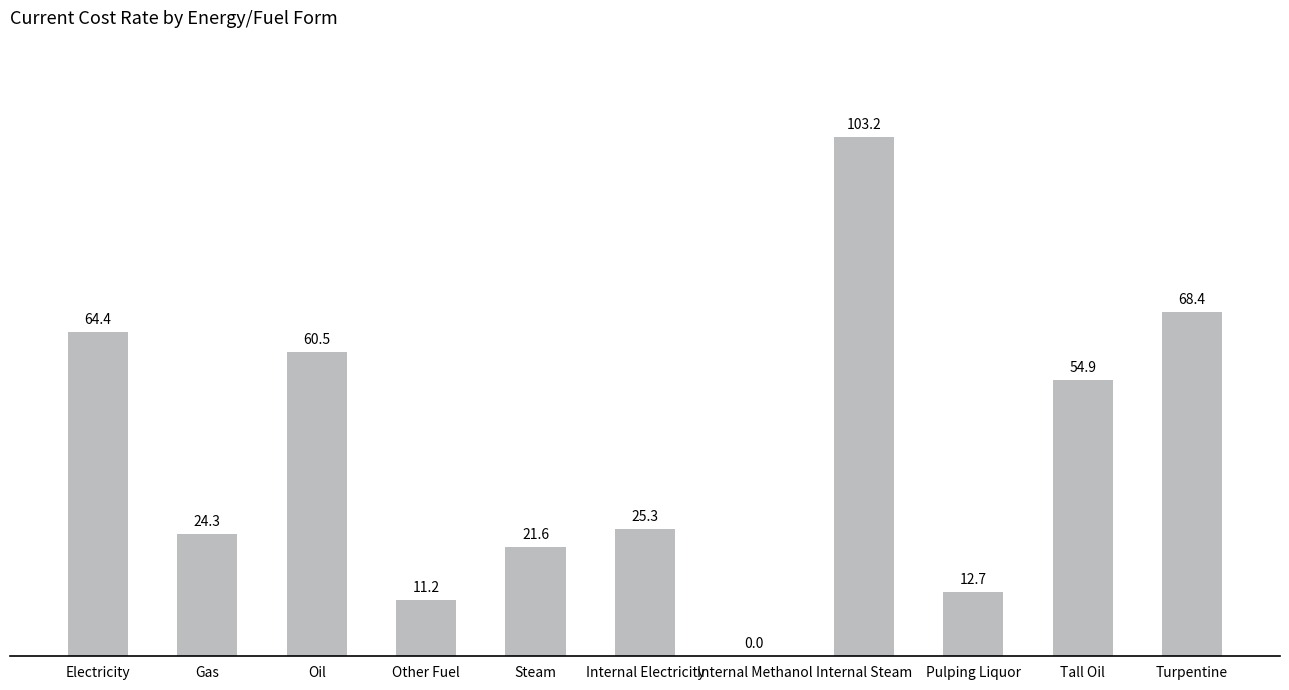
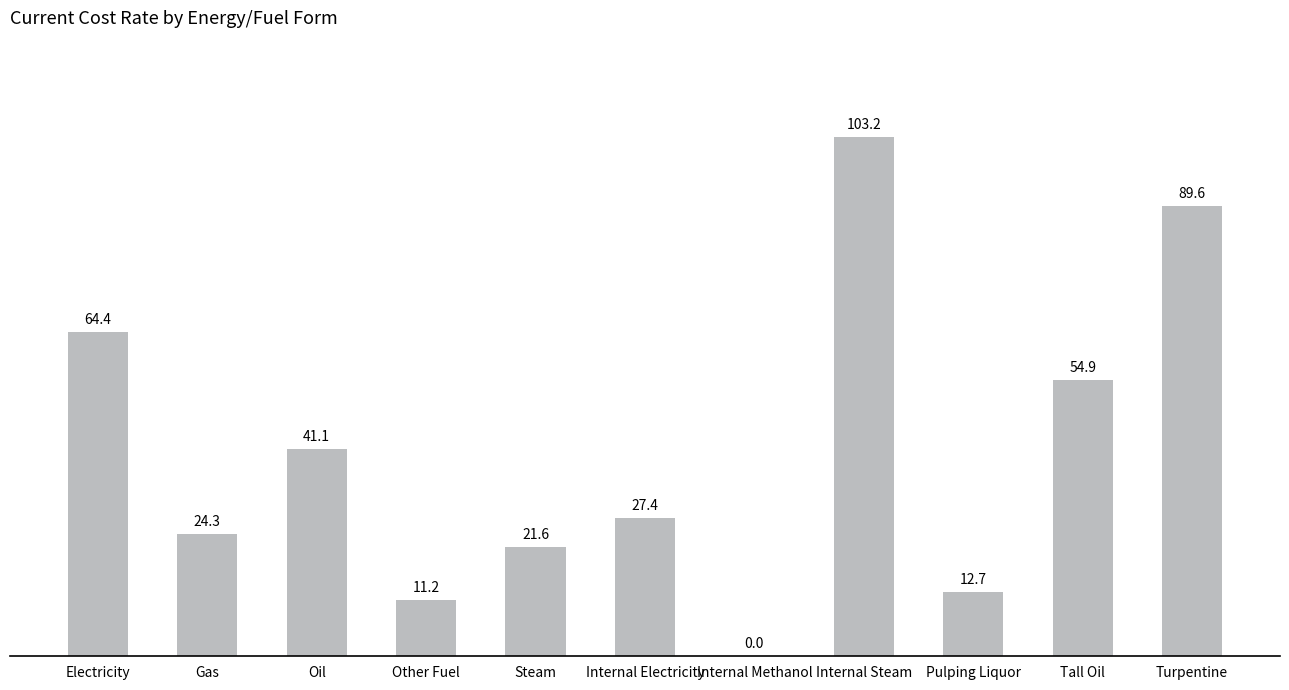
Oil: 60.5 -> 41.1
Internal Electricity: 25.3 -> 27.4
Turpentine: 68.4 -> 89.6
